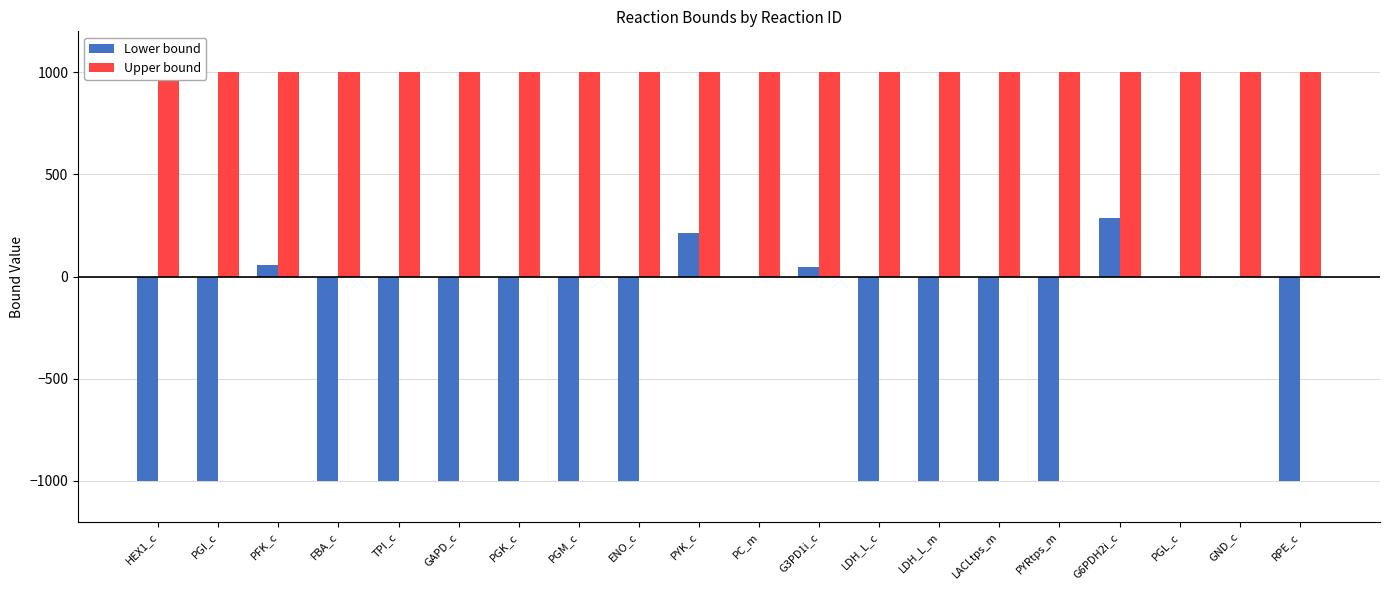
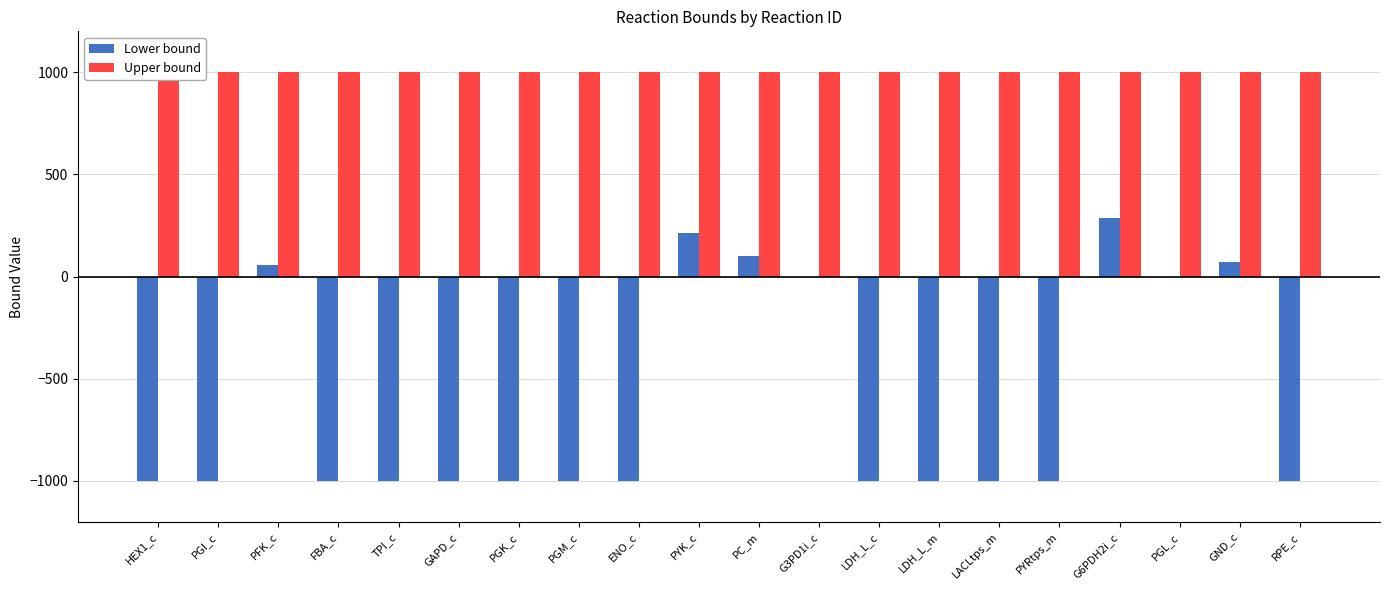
Lower bound, PC_m: 0 -> 100
Lower bound, G3PD1i_c: 50 -> 0
Lower bound, GND_c: 0 -> 70
